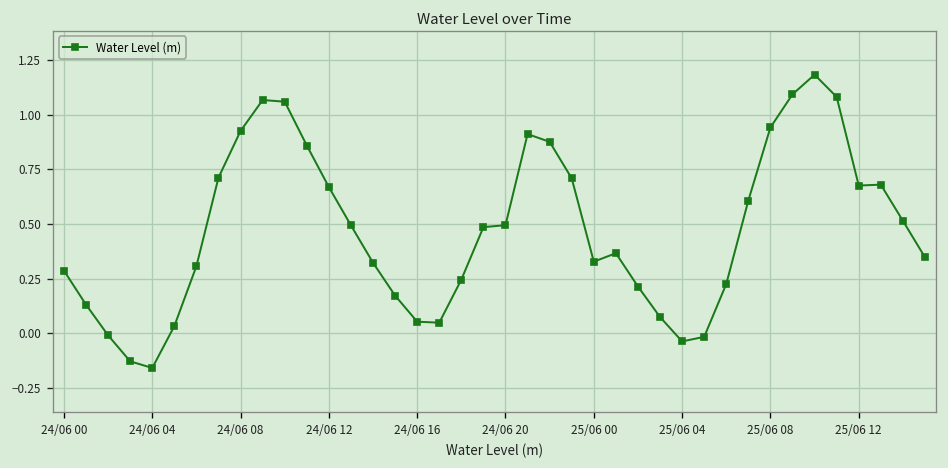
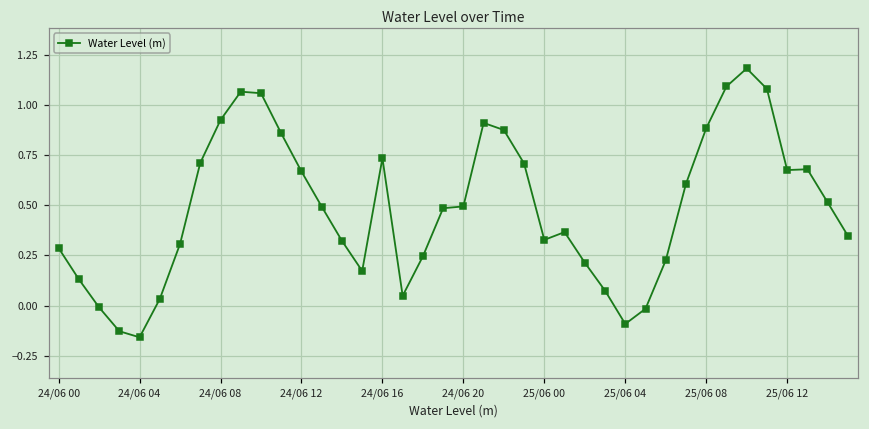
24/06 16: 0.05 -> 0.73
25/06 04: -0.04 -> -0.09
25/06 08: 0.94 -> 0.88
